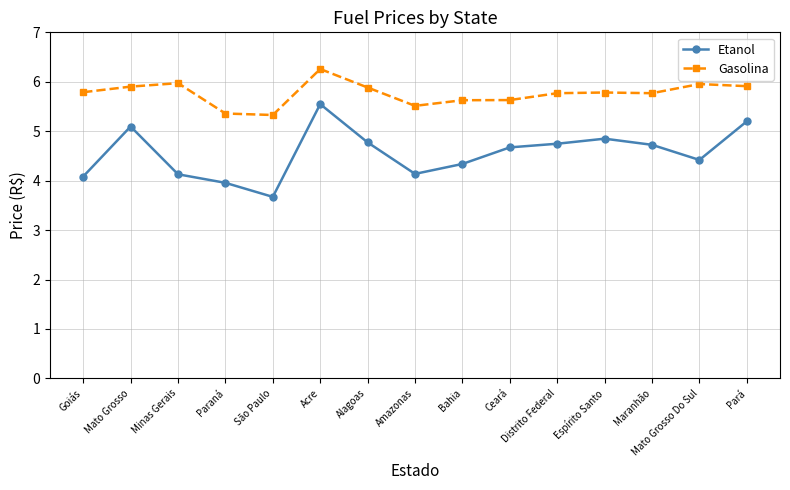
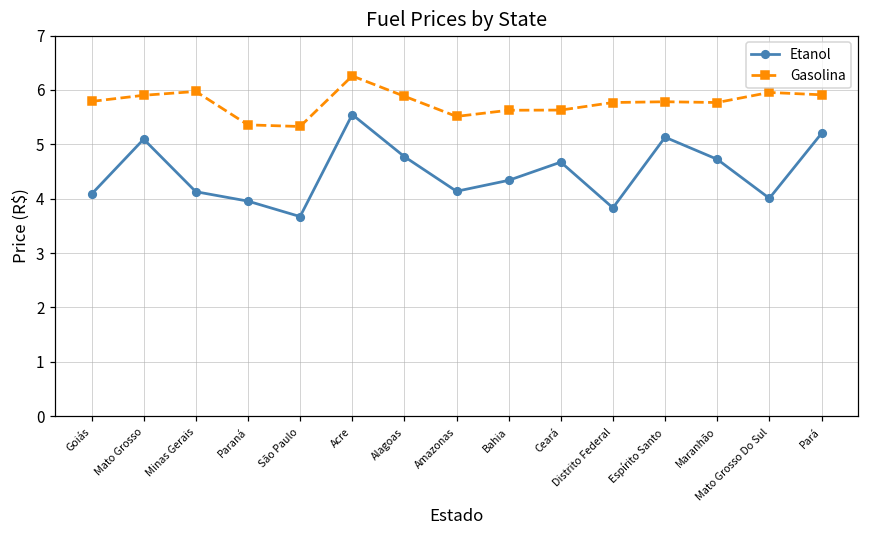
Etanol, Distrito Federal: 4.7 -> 3.8
Etanol, Espírito Santo: 4.8 -> 5.1
Etanol, Mato Grosso Do Sul: 4.4 -> 4.0
